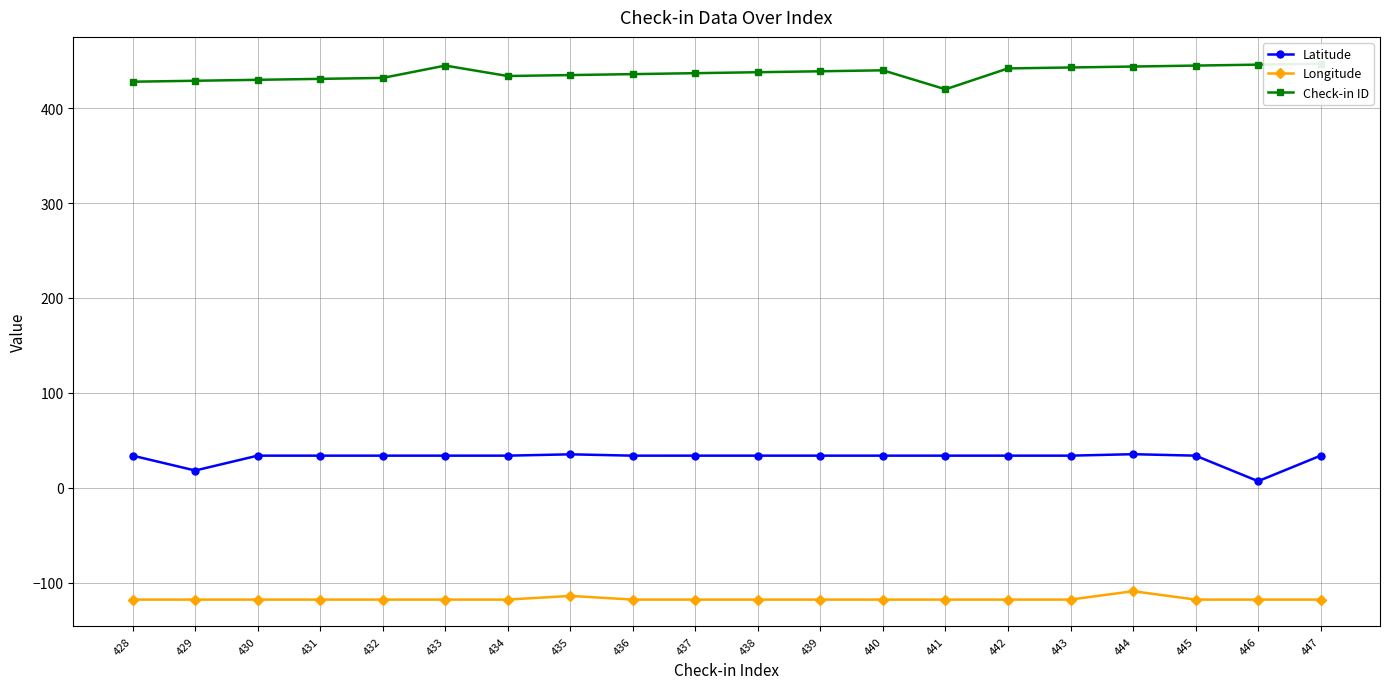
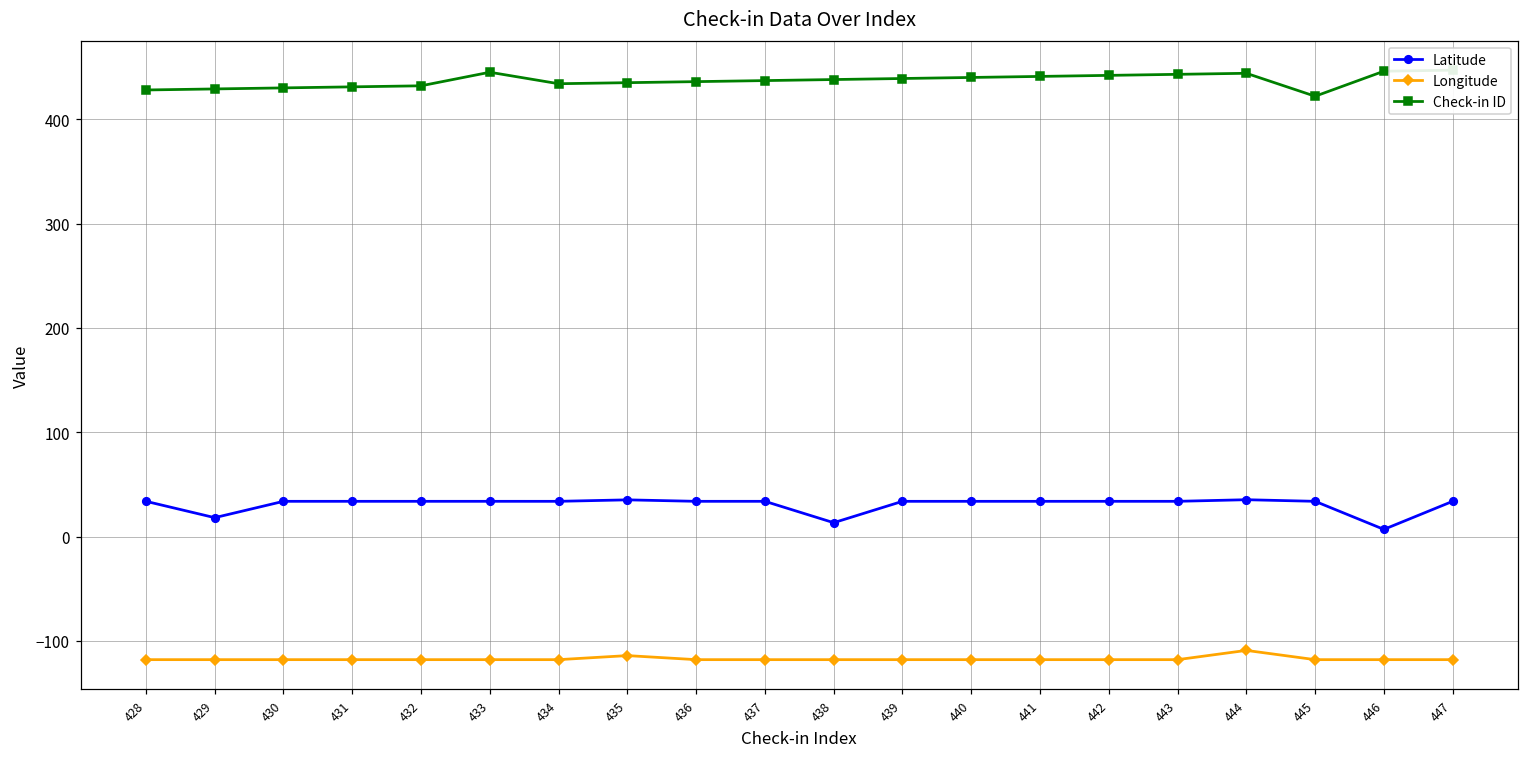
Latitude, 438: 30 -> 10
Check-in ID, 441: 420 -> 440
Check-in ID, 445: 450 -> 420
